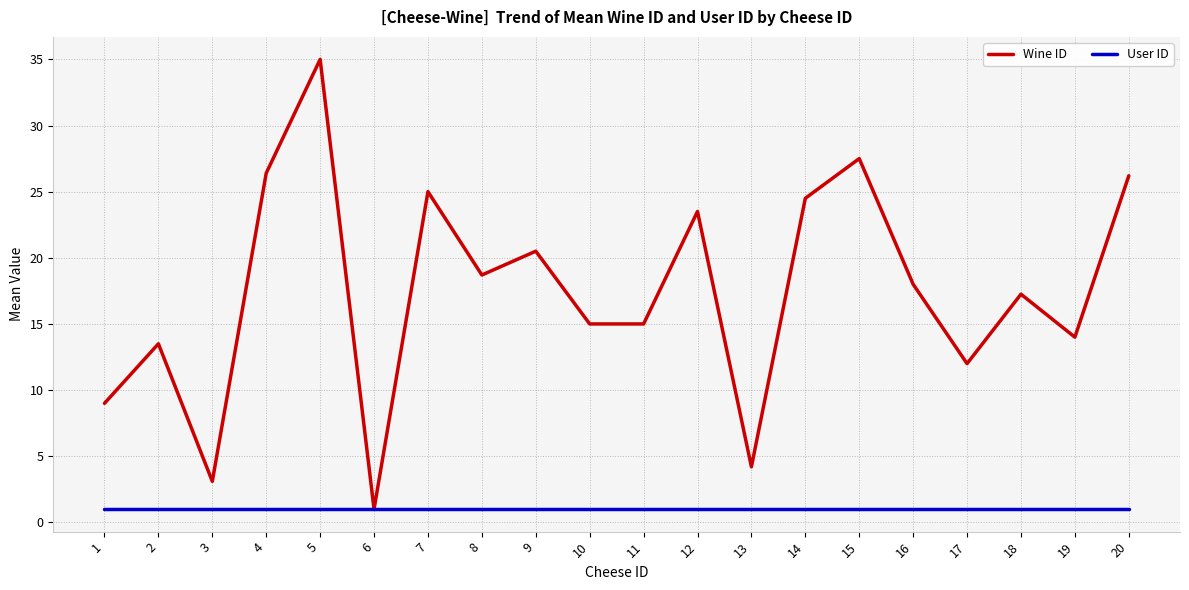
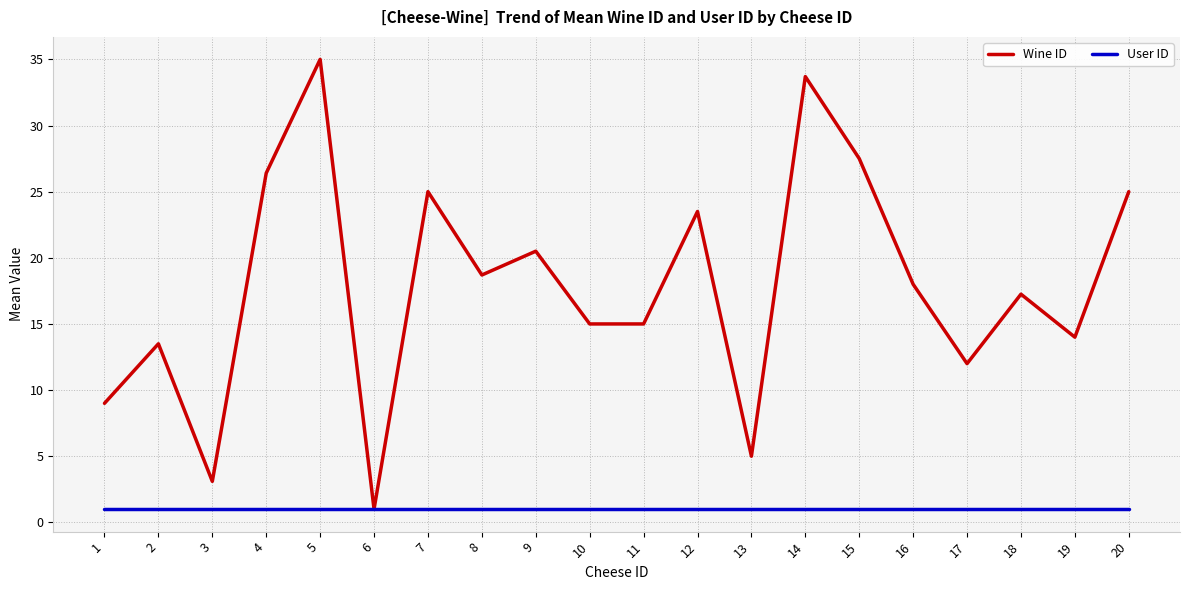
Wine ID, 13: 4.2 -> 5.0
Wine ID, 14: 24.5 -> 33.7
Wine ID, 20: 26.2 -> 25.0
